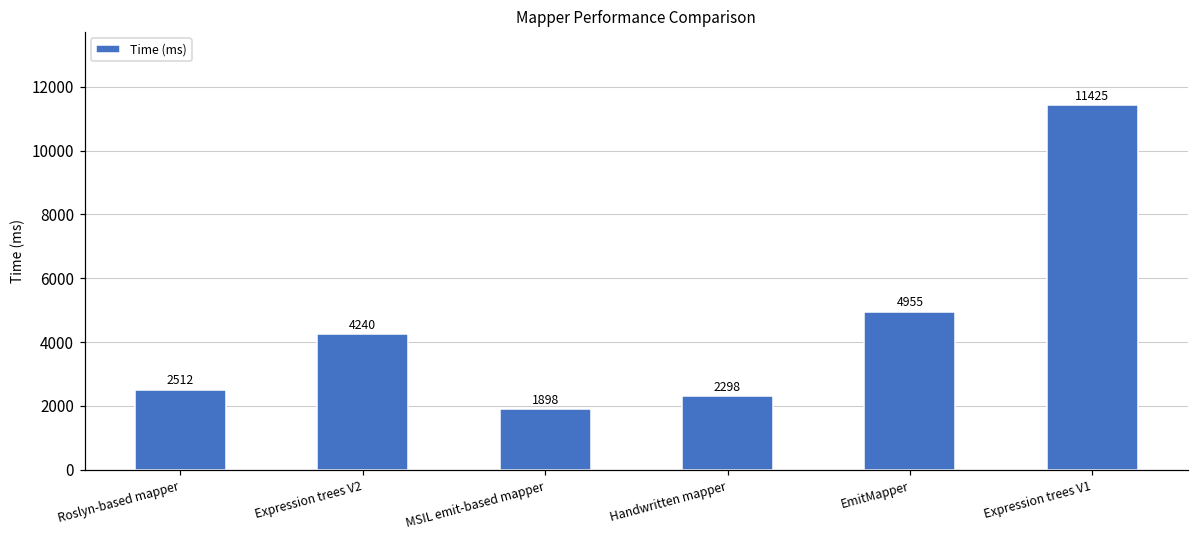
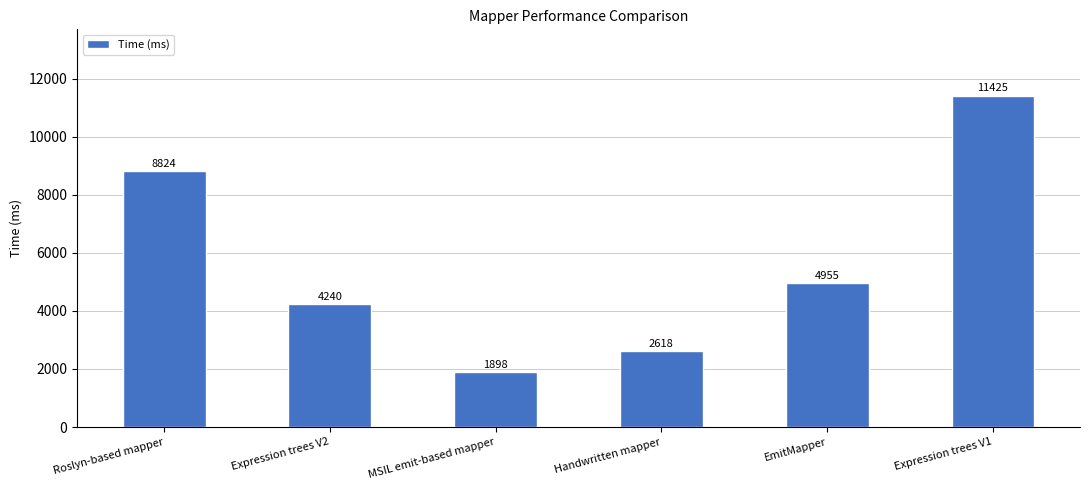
Roslyn-based mapper: 2512 -> 8824
Handwritten mapper: 2298 -> 2618
